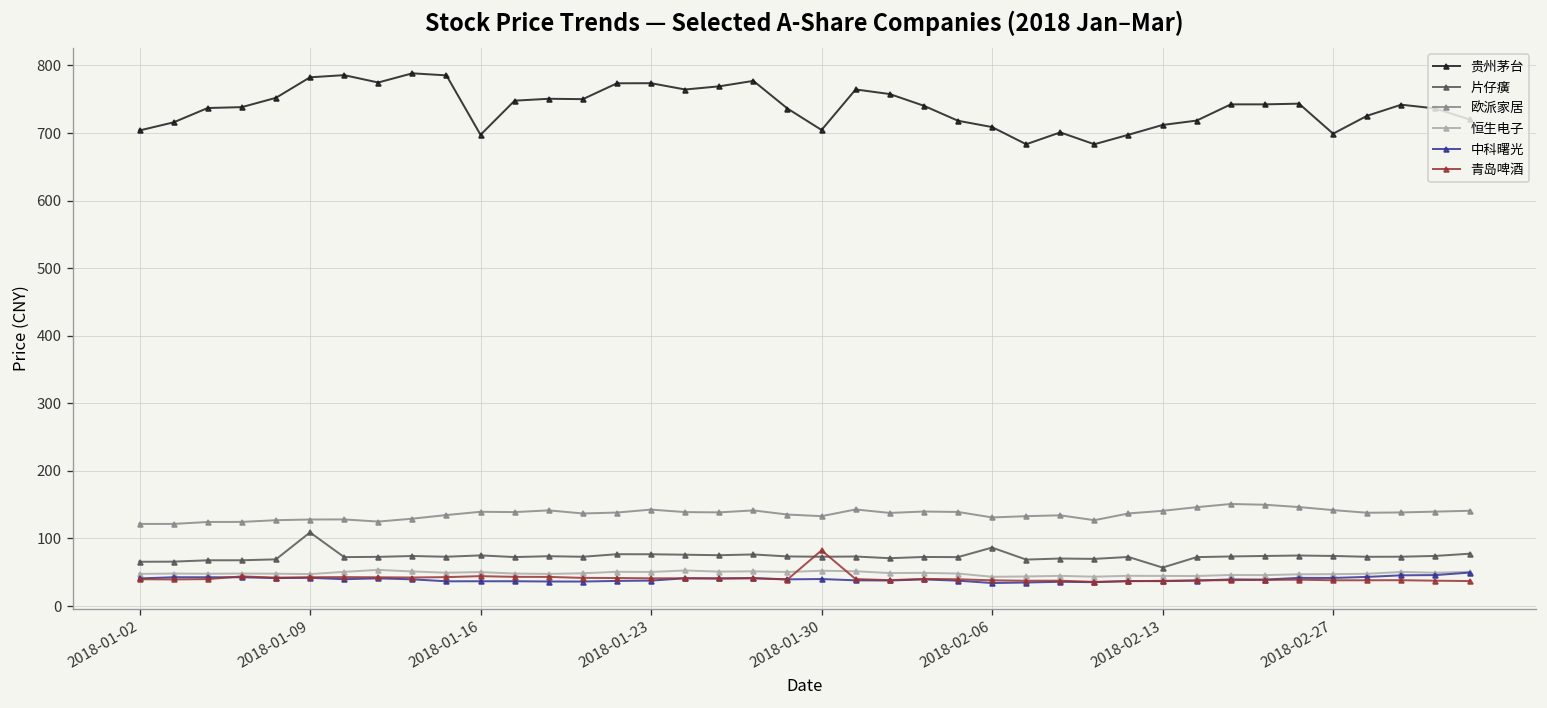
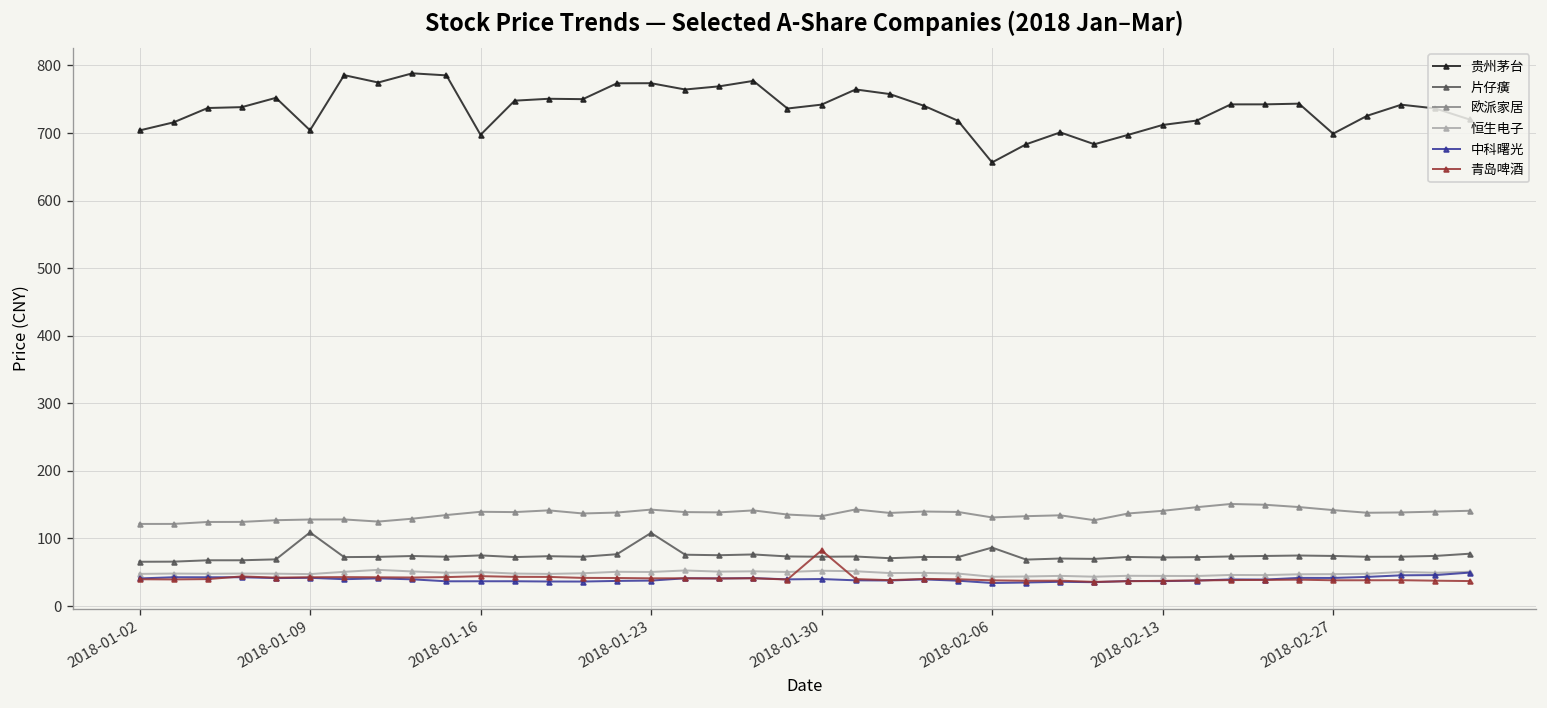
贵州茅台, 2018-01-09: 780 -> 700
片仔癀, 2018-01-23: 80 -> 110
贵州茅台, 2018-01-30: 700 -> 740
贵州茅台, 2018-02-06: 710 -> 660
片仔癀, 2018-02-13: 60 -> 70
